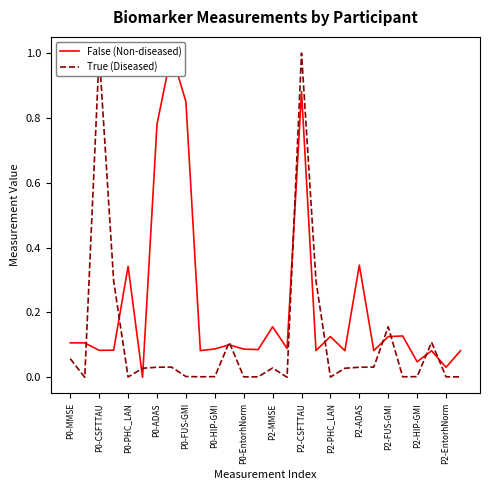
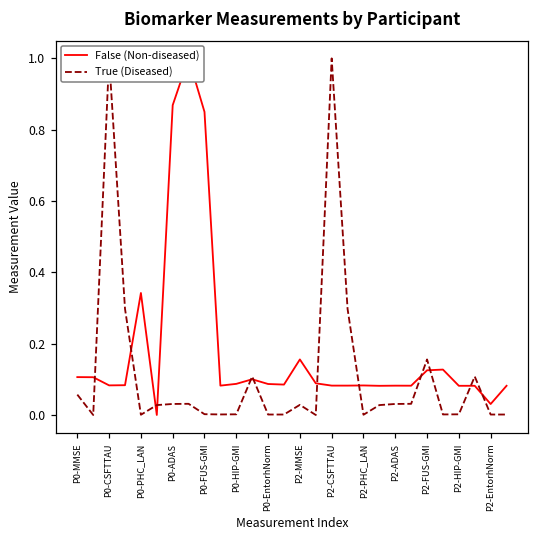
False (Non-diseased), P0-ADAS: 0.78 -> 0.87
False (Non-diseased), P2-CSFTTAU: 0.88 -> 0.08
False (Non-diseased), P2-PHC_LAN: 0.13 -> 0.08
False (Non-diseased), P2-ADAS: 0.35 -> 0.08
False (Non-diseased), P2-HIP-GMI: 0.05 -> 0.08
